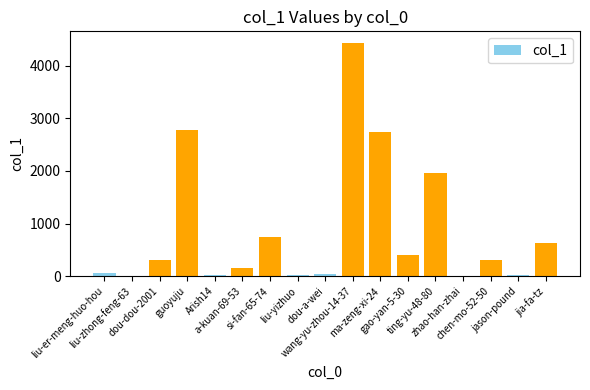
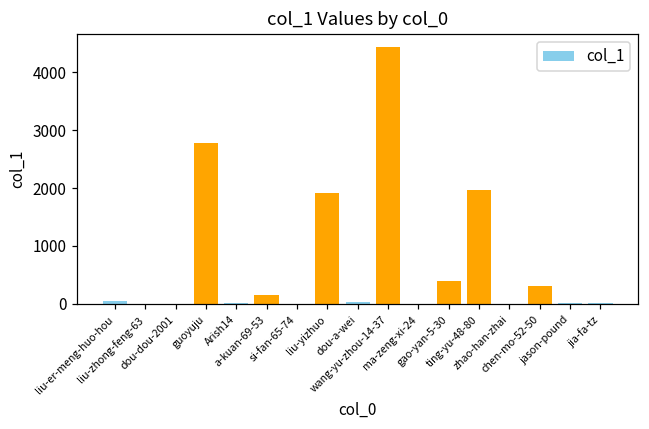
dou-dou-2001: 300 -> 0
si-fan-65-74: 800 -> 0
liu-yizhuo: 0 -> 1900
ma-zeng-xi-24: 2700 -> 0
jia-fa-tz: 600 -> 0
